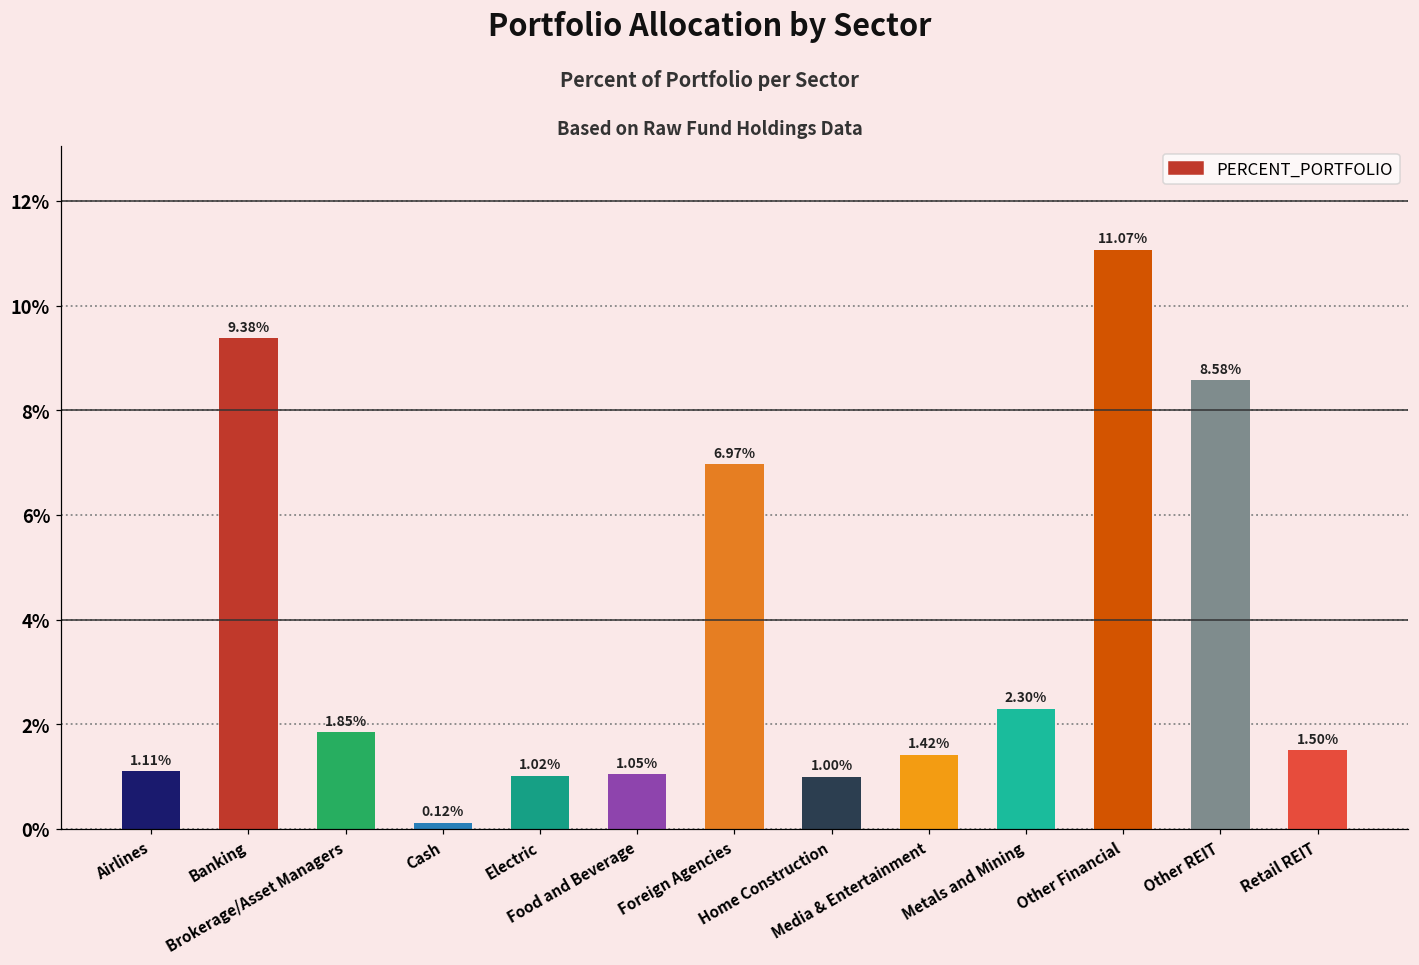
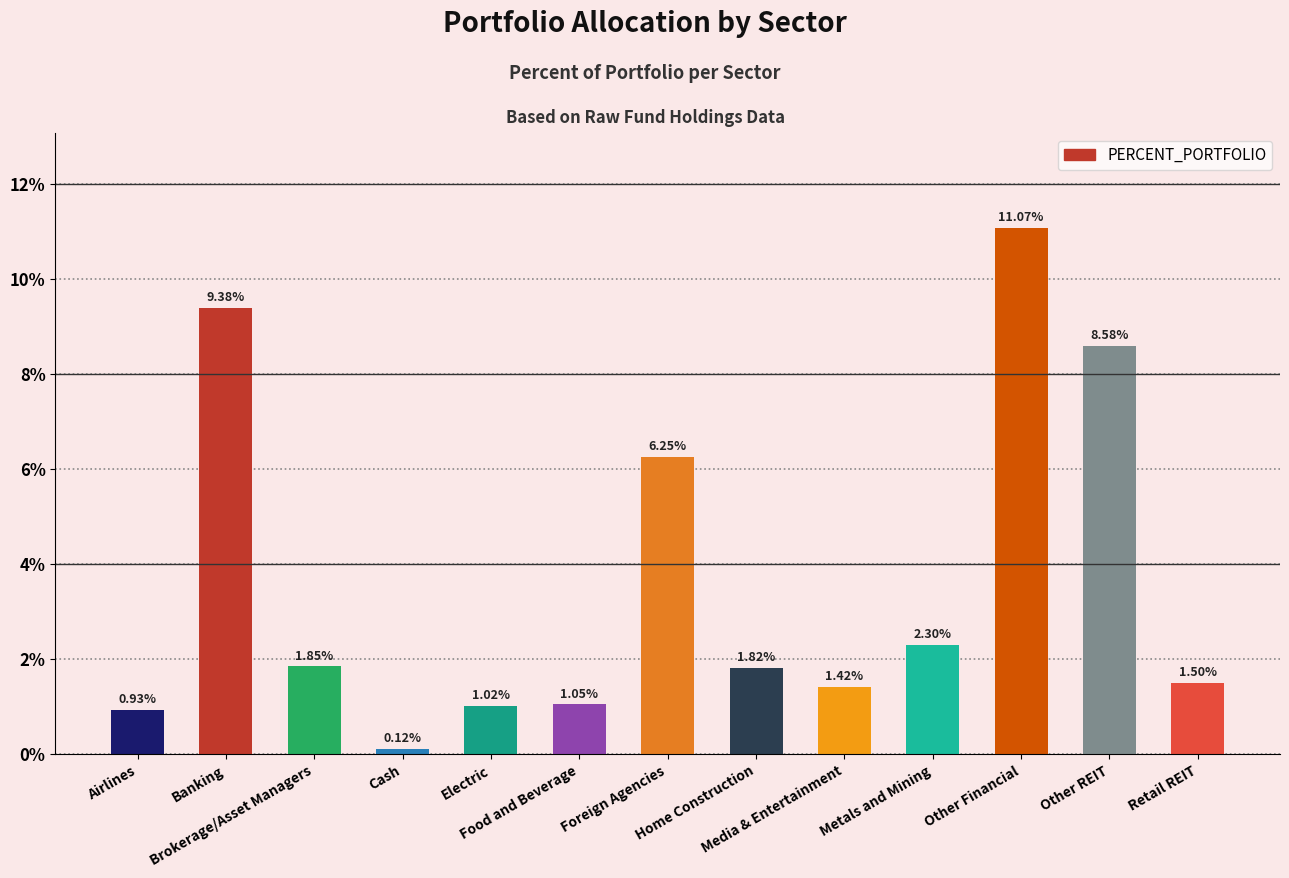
Airlines: 1.11% -> 0.93%
Foreign Agencies: 6.97% -> 6.25%
Home Construction: 1.00% -> 1.82%
